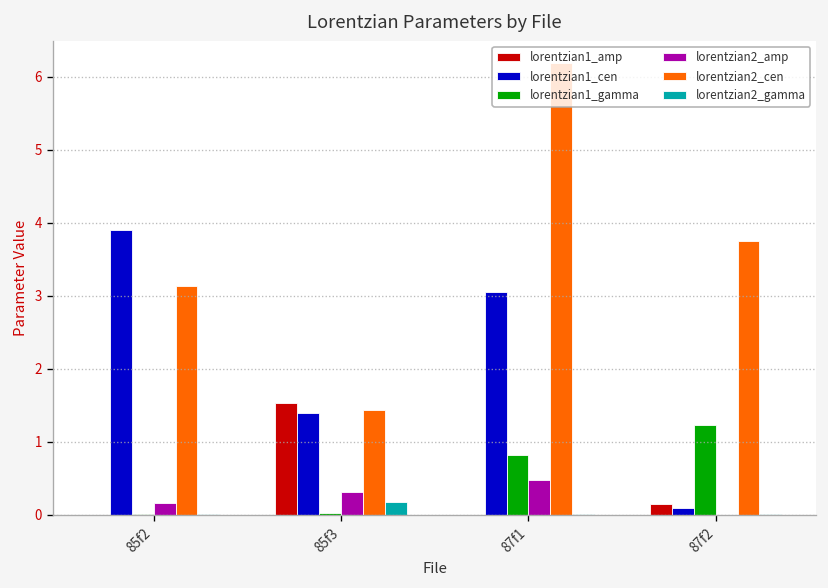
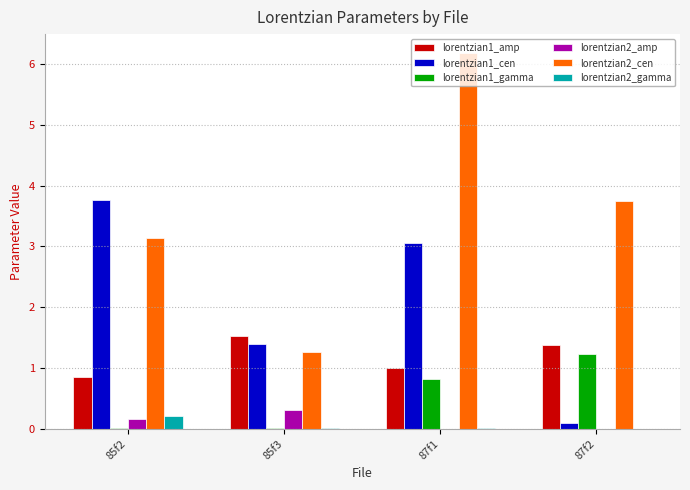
lorentzian1_amp, 85f2: 0.0 -> 0.8
lorentzian1_cen, 85f2: 3.9 -> 3.8
lorentzian2_gamma, 85f2: 0.0 -> 0.2
lorentzian2_cen, 85f3: 1.4 -> 1.3
lorentzian2_gamma, 85f3: 0.2 -> 0.0
lorentzian1_amp, 87f1: 0 -> 1
lorentzian2_amp, 87f1: 0.5 -> 0.0
lorentzian1_amp, 87f2: 0.1 -> 1.4
